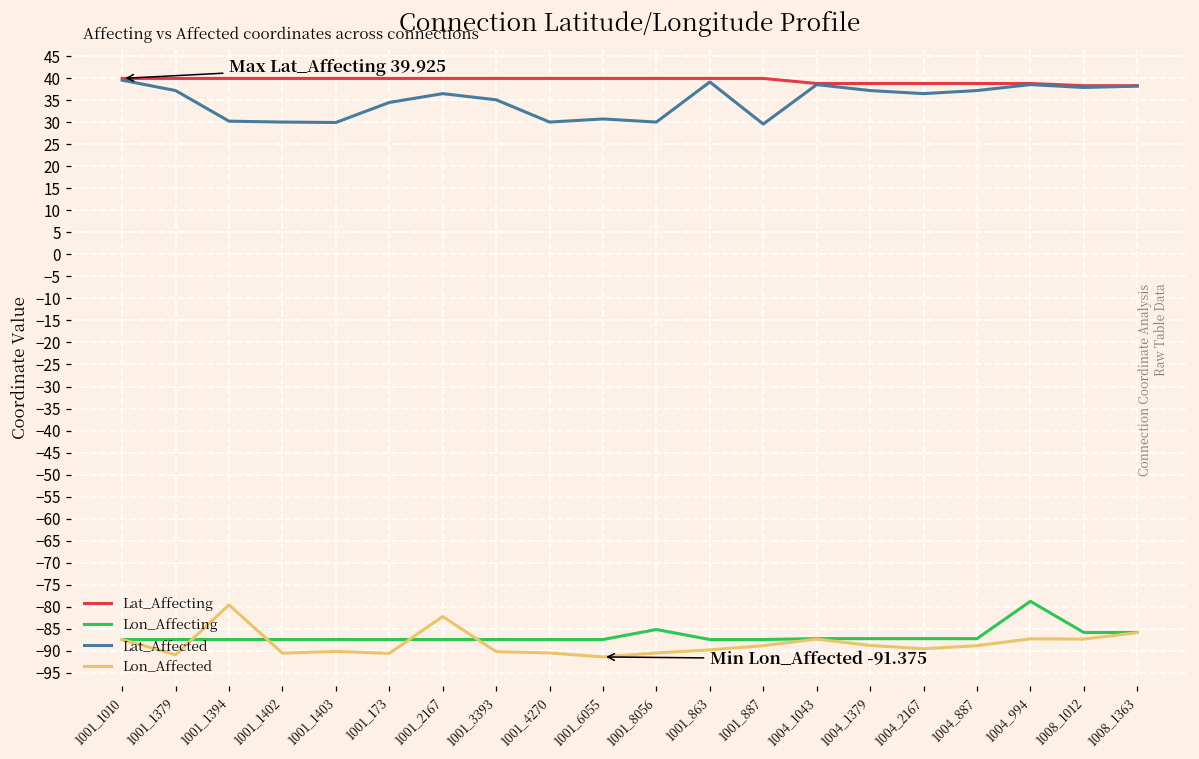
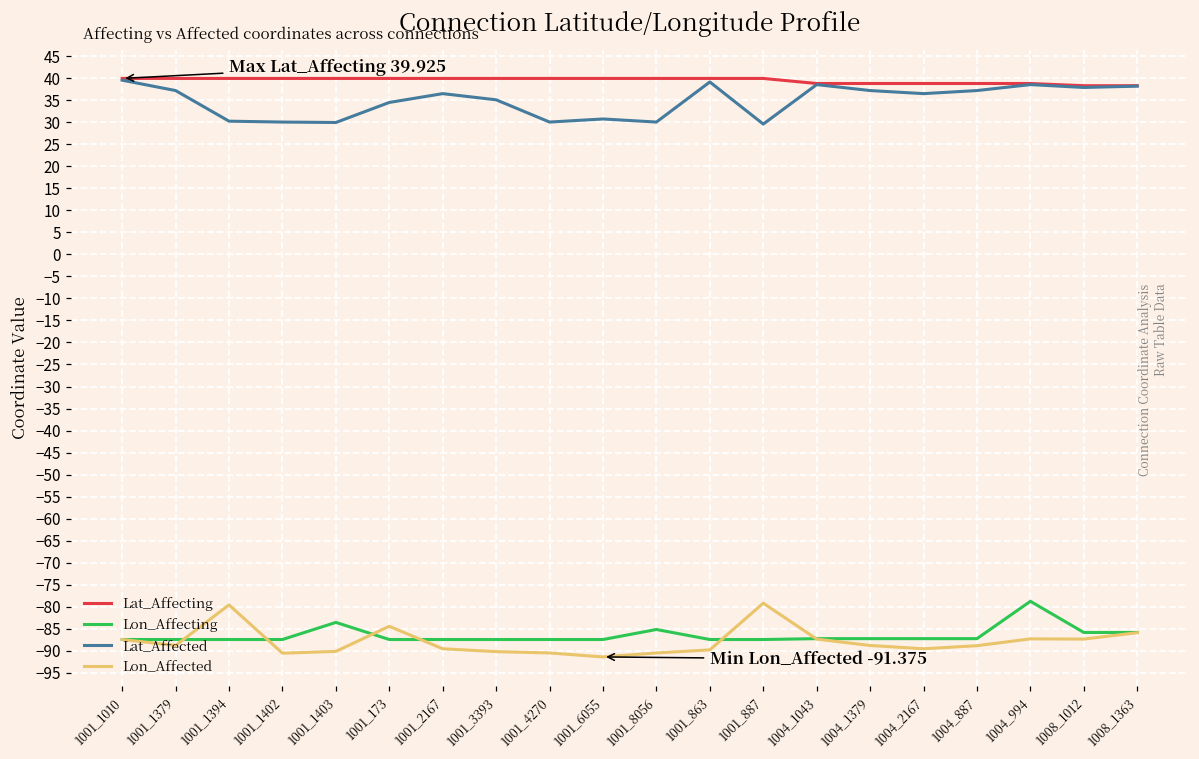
Lon_Affected, 1001_1379: -91 -> -89
Lon_Affecting, 1001_1403: -87 -> -84
Lon_Affected, 1001_173: -91 -> -84
Lon_Affected, 1001_2167: -82 -> -90
Lon_Affected, 1001_887: -89 -> -79
